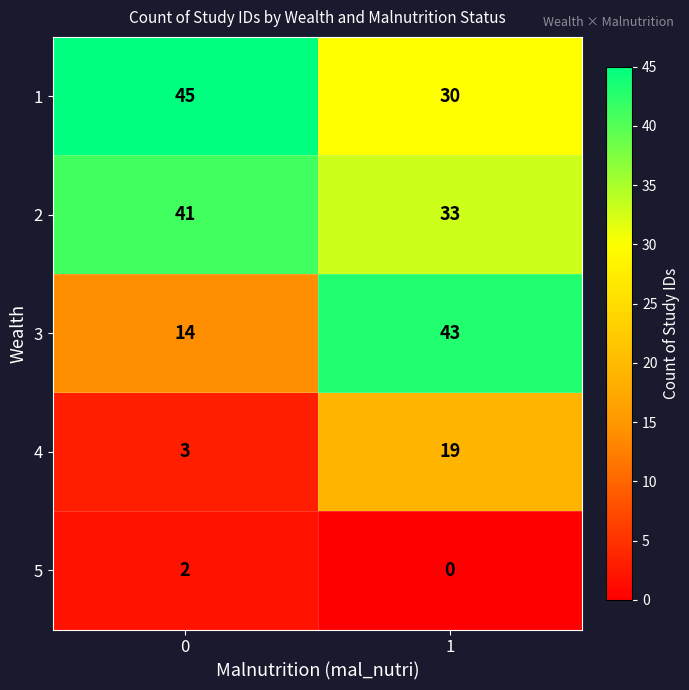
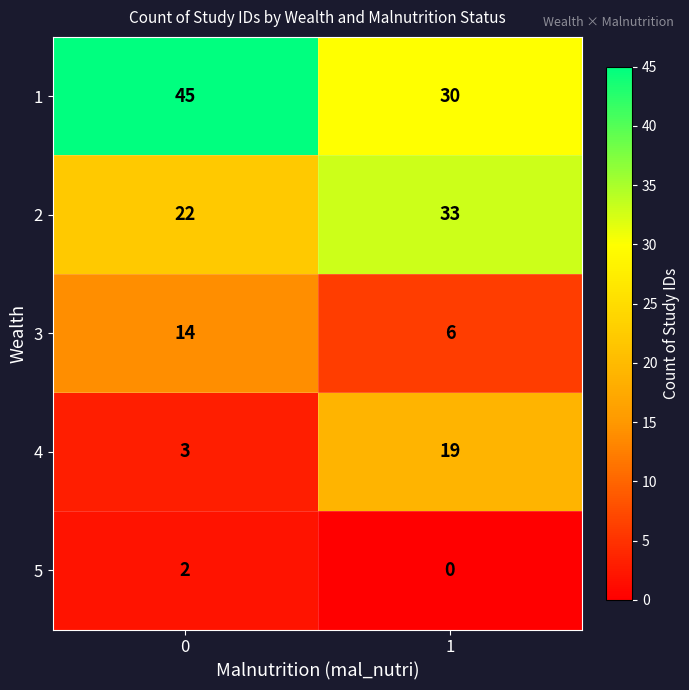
2, 0: 41 -> 22
3, 1: 43 -> 6
